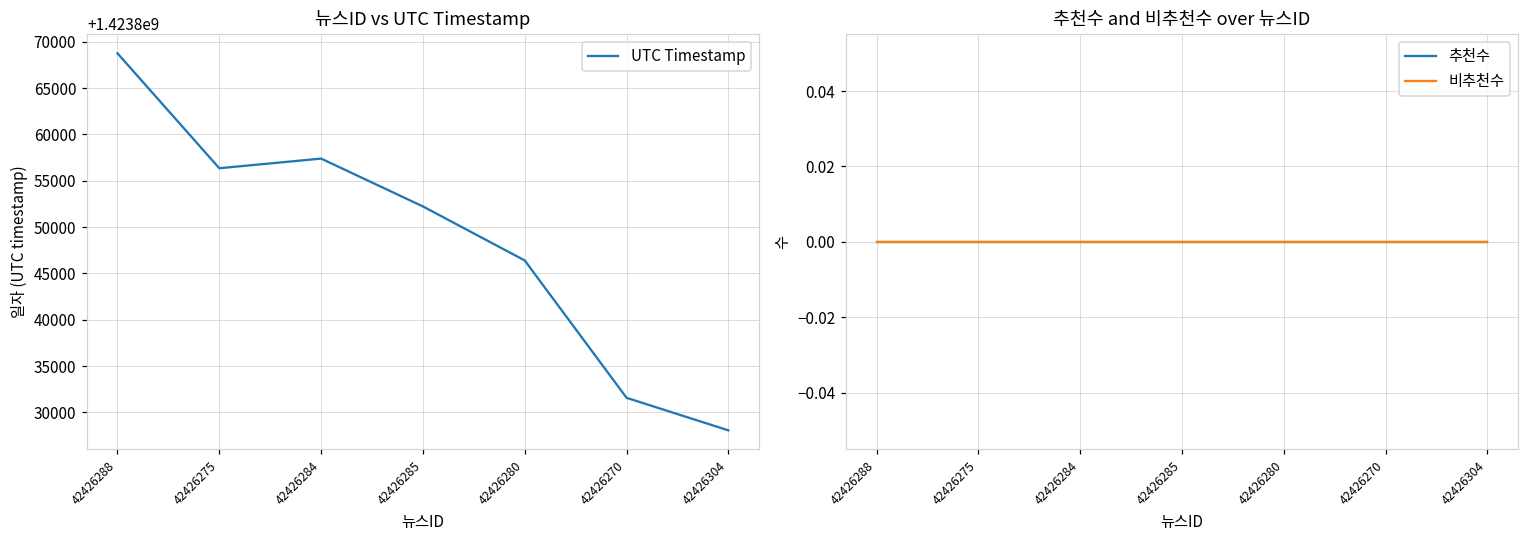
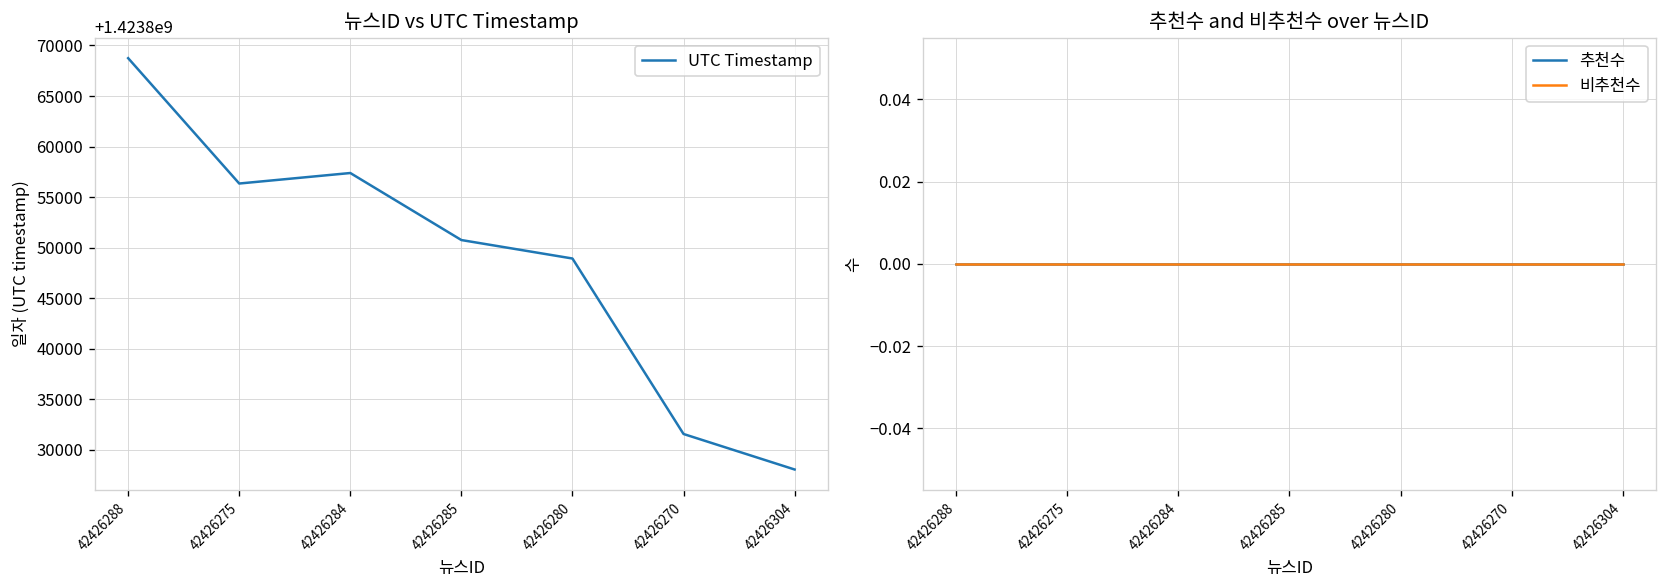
뉴스ID vs UTC Timestamp, 42426285: 1423852000 -> 1423851000
뉴스ID vs UTC Timestamp, 42426280: 1423846000 -> 1423849000
